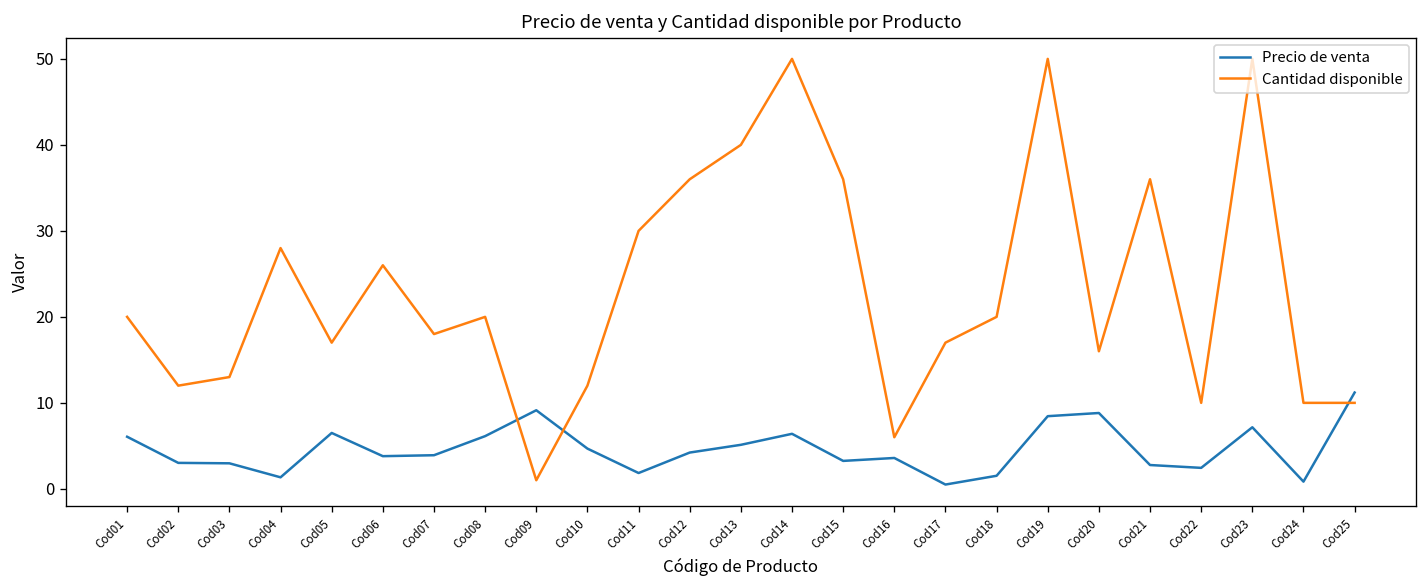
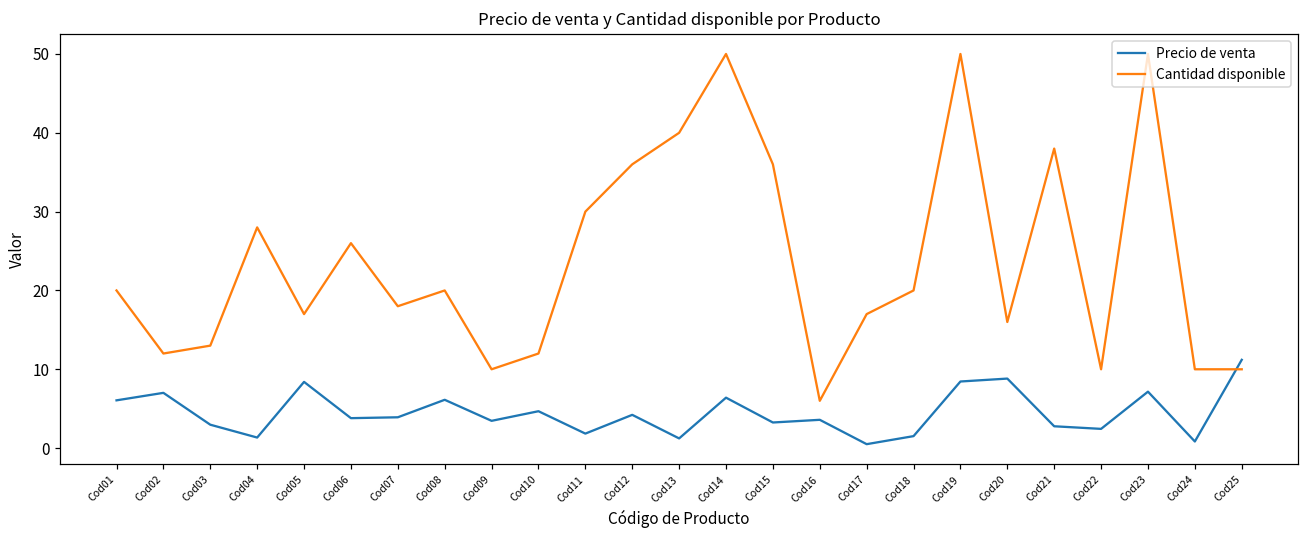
Precio de venta, Cod02: 3 -> 7
Precio de venta, Cod05: 7 -> 8
Precio de venta, Cod09: 9 -> 3
Cantidad disponible, Cod09: 1 -> 10
Precio de venta, Cod13: 5 -> 1
Cantidad disponible, Cod21: 36 -> 38
